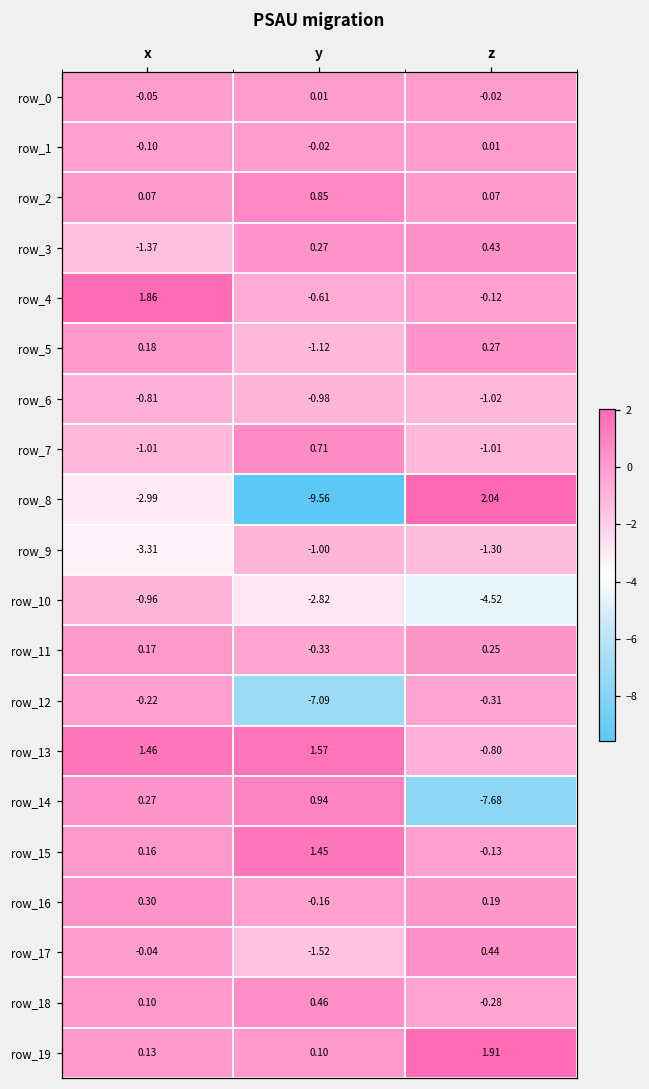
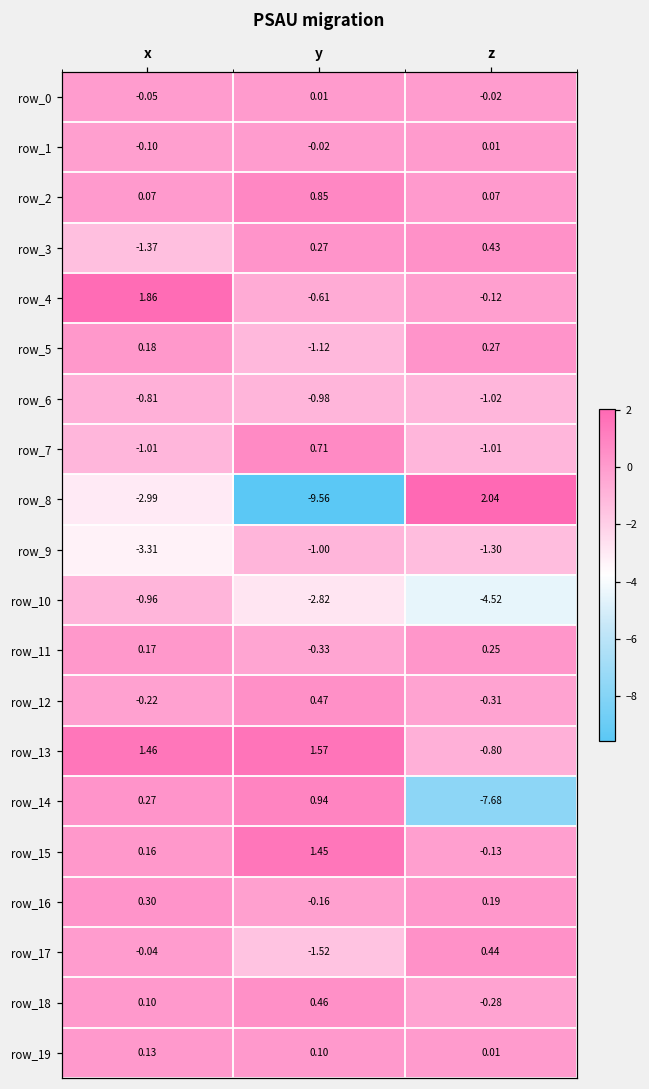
row_12, y: -7.09 -> 0.47
row_19, z: 1.91 -> 0.01
